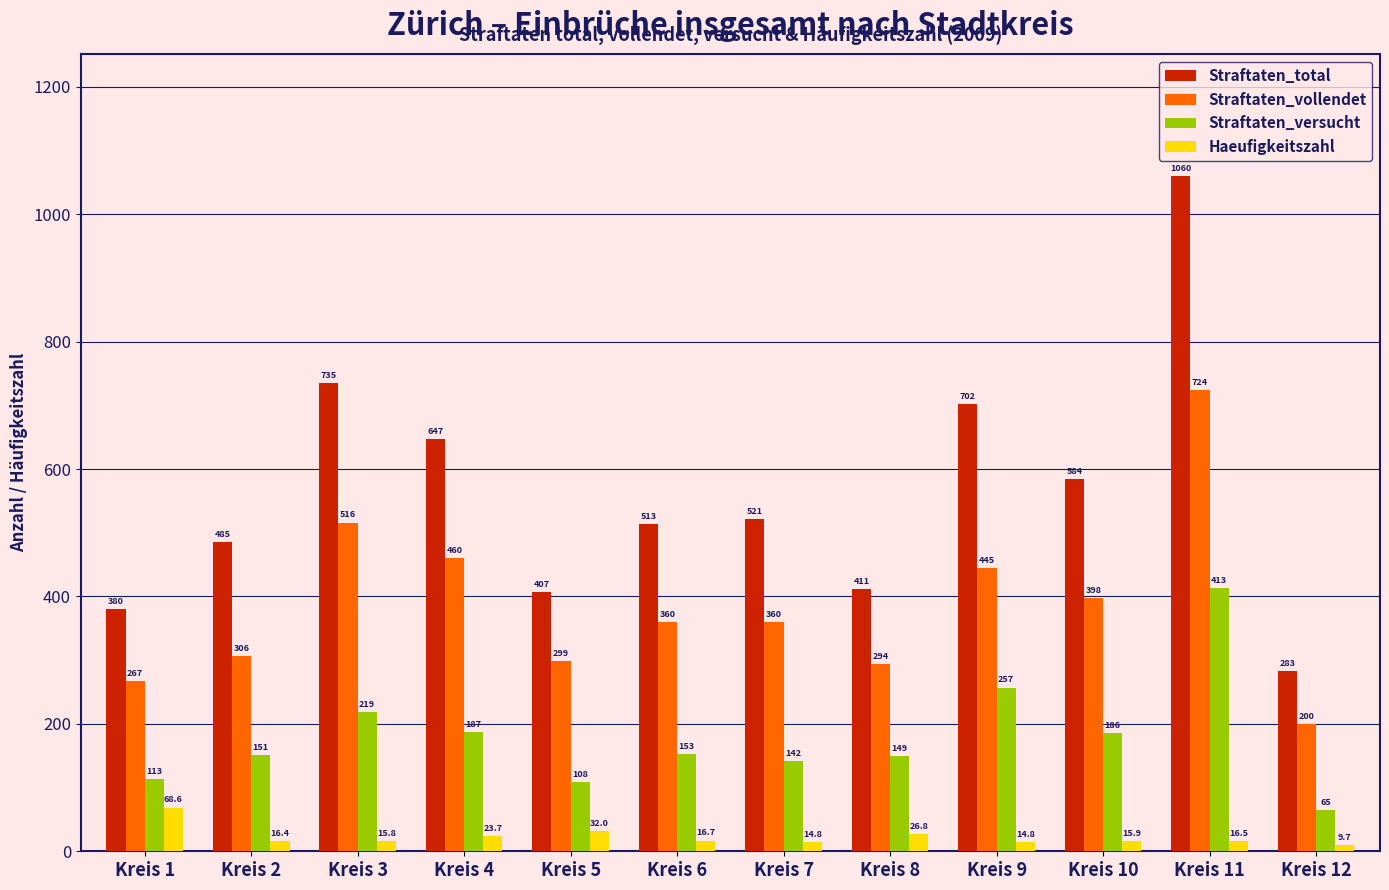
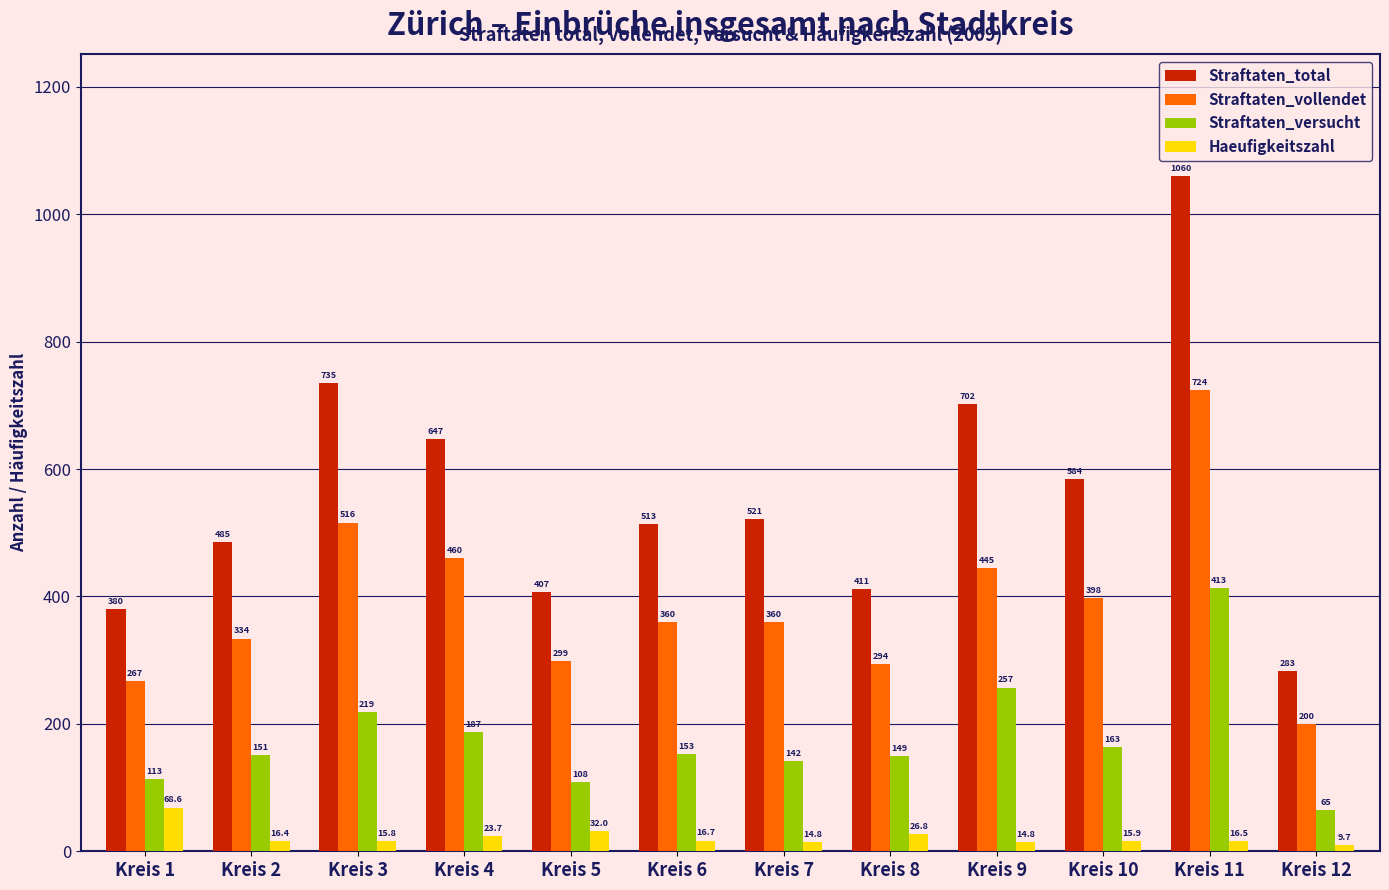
Straftaten_vollendet, Kreis 2: 306 -> 334
Straftaten_versucht, Kreis 10: 186 -> 163
